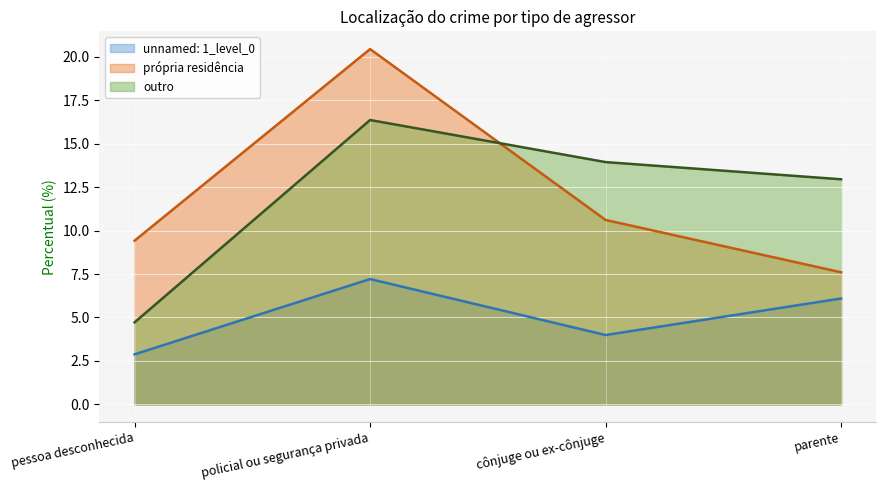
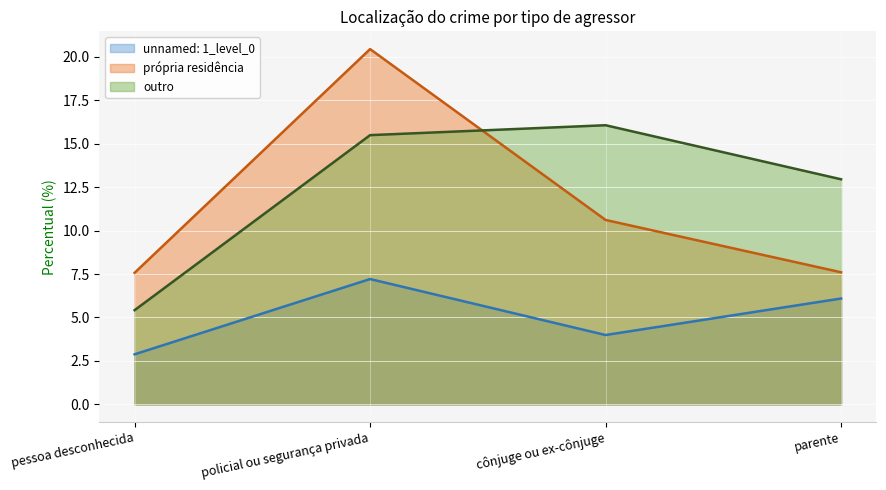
própria residência, pessoa desconhecida: 9.4 -> 7.6
outro, pessoa desconhecida: 4.7 -> 5.4
outro, policial ou segurança privada: 16.4 -> 15.5
outro, cônjuge ou ex-cônjuge: 13.9 -> 16.1
